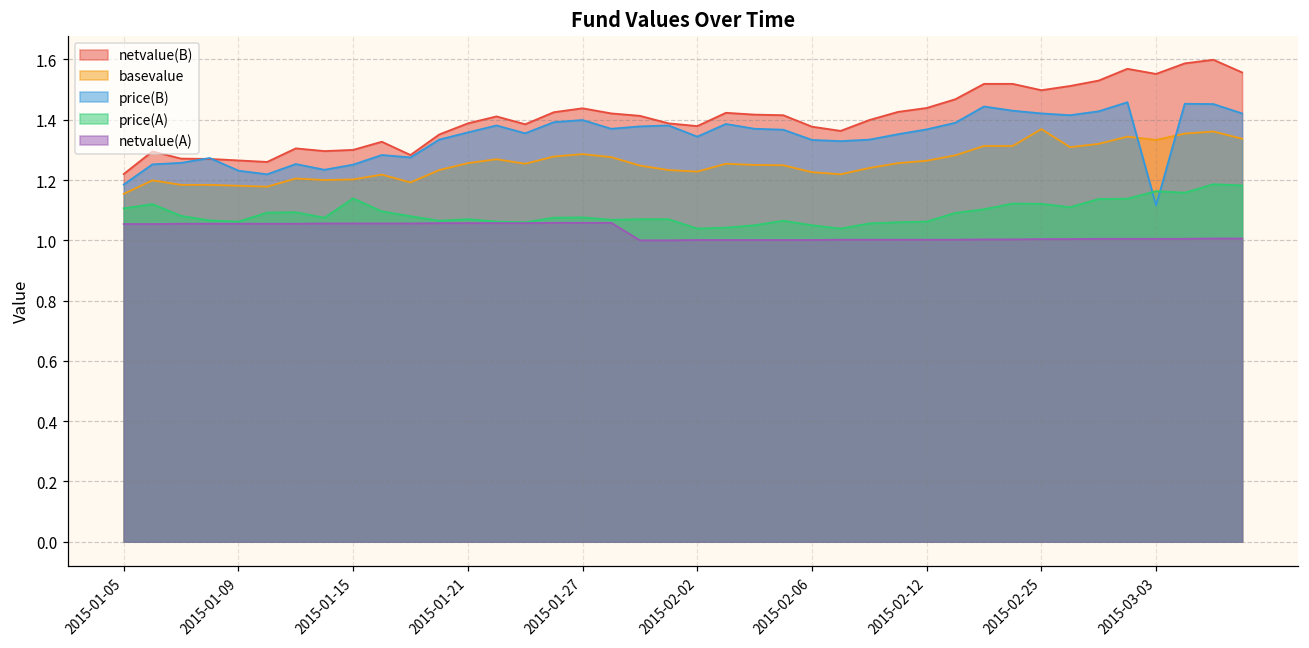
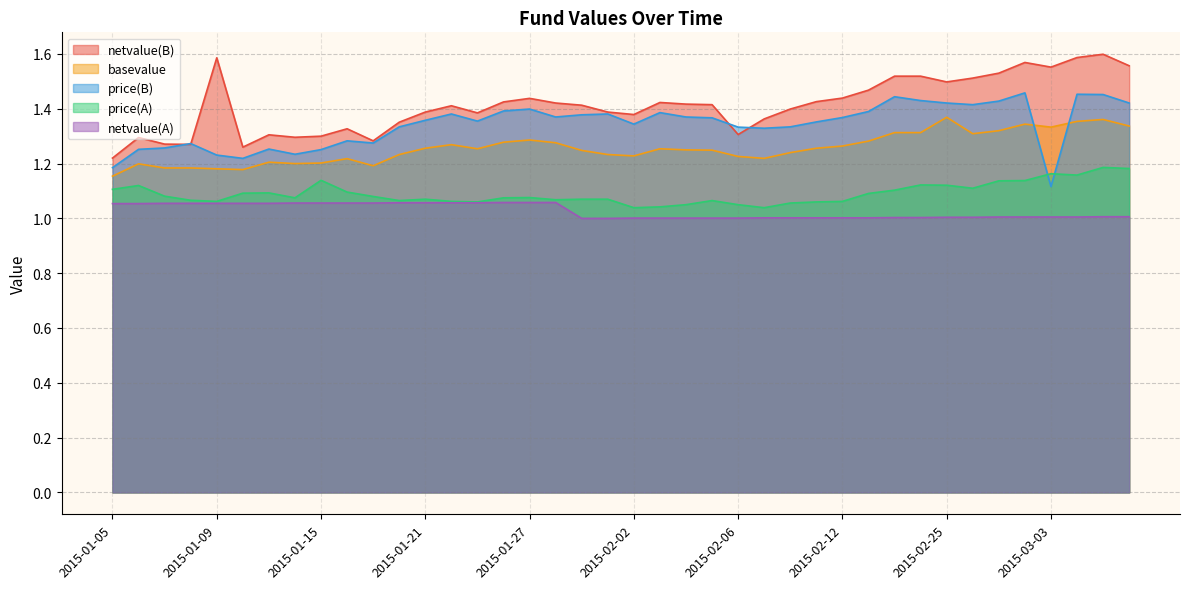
netvalue(B), 2015-01-09: 1.27 -> 1.59
netvalue(B), 2015-02-06: 1.38 -> 1.31
